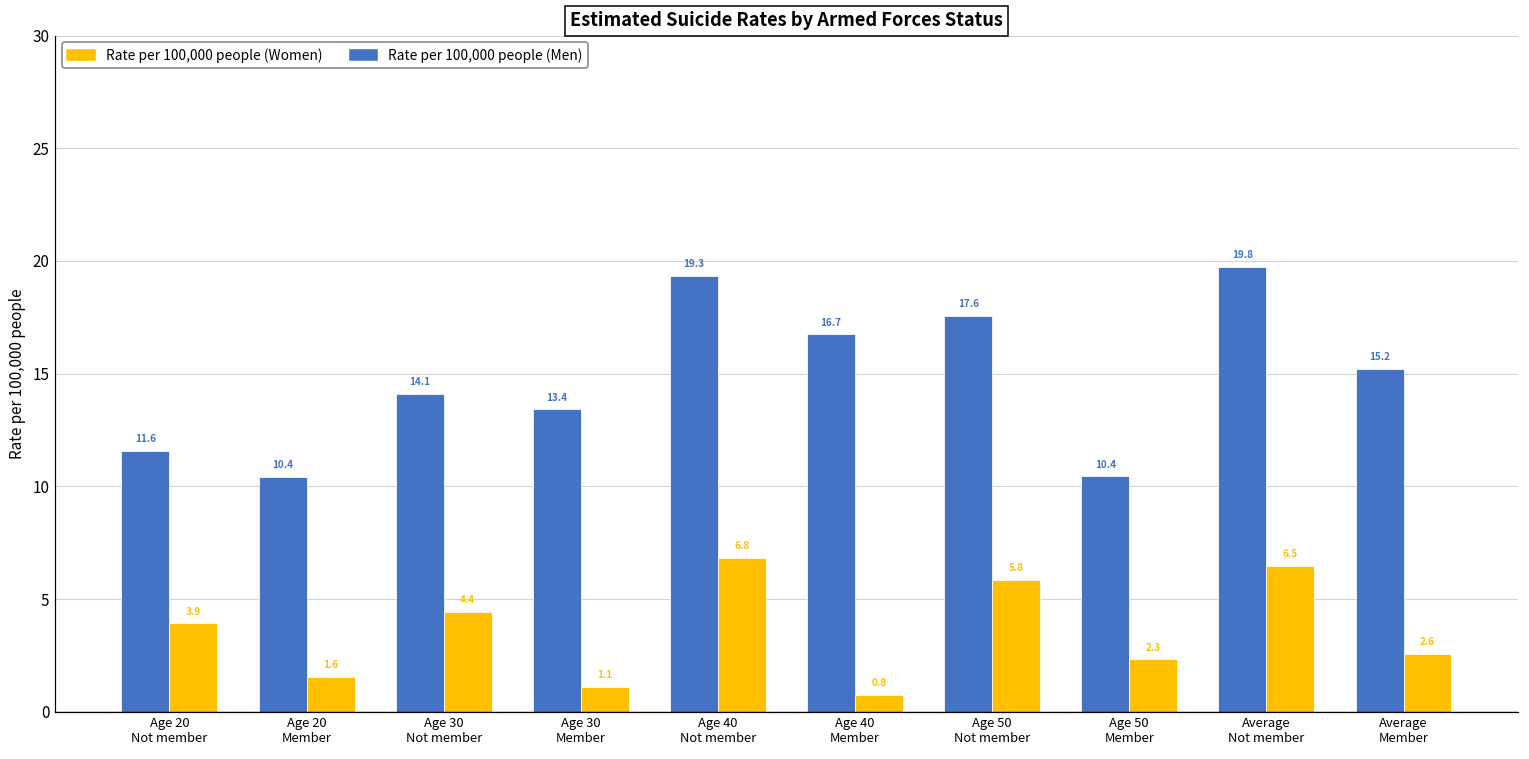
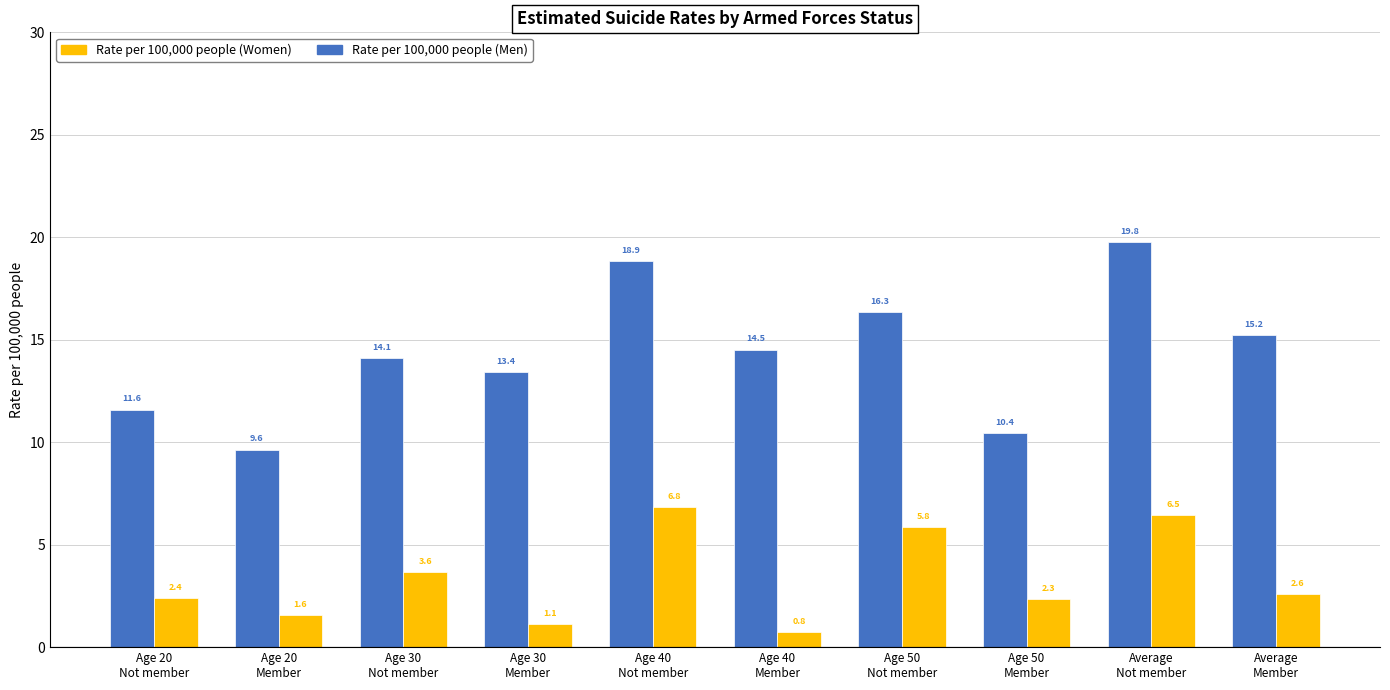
Rate per 100,000 people (Women), Age 20 Not member: 3.9 -> 2.4
Rate per 100,000 people (Men), Age 20 Member: 10.4 -> 9.6
Rate per 100,000 people (Women), Age 30 Not member: 4.4 -> 3.6
Rate per 100,000 people (Men), Age 40 Not member: 19.3 -> 18.9
Rate per 100,000 people (Men), Age 40 Member: 16.7 -> 14.5
Rate per 100,000 people (Men), Age 50 Not member: 17.6 -> 16.3
